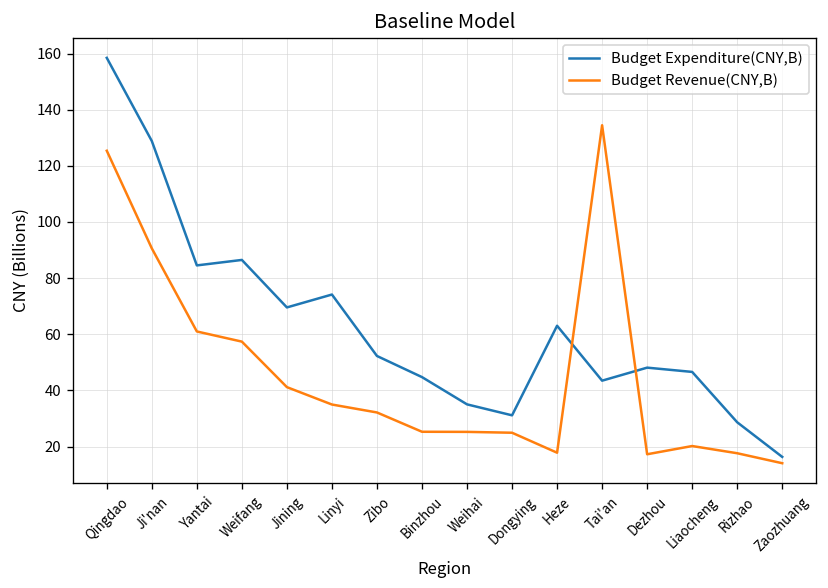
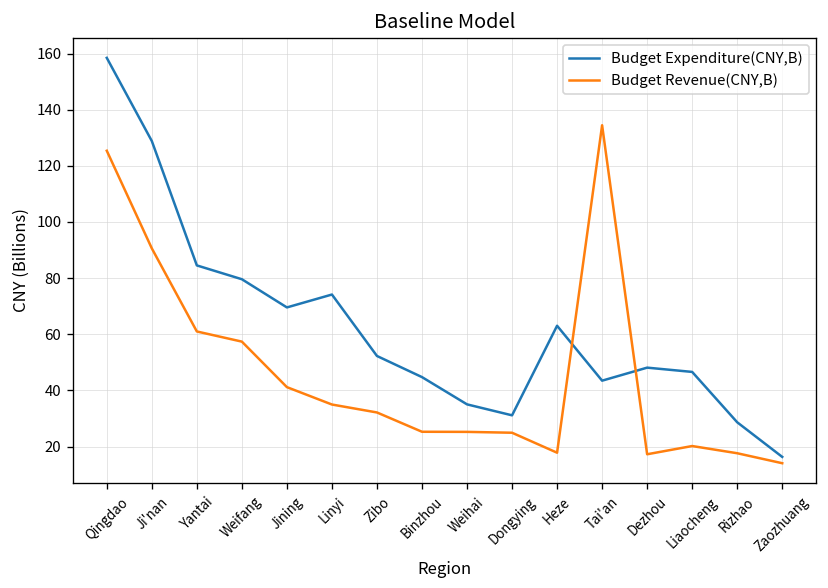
Budget Expenditure(CNY,B), Weifang: 86 -> 80
